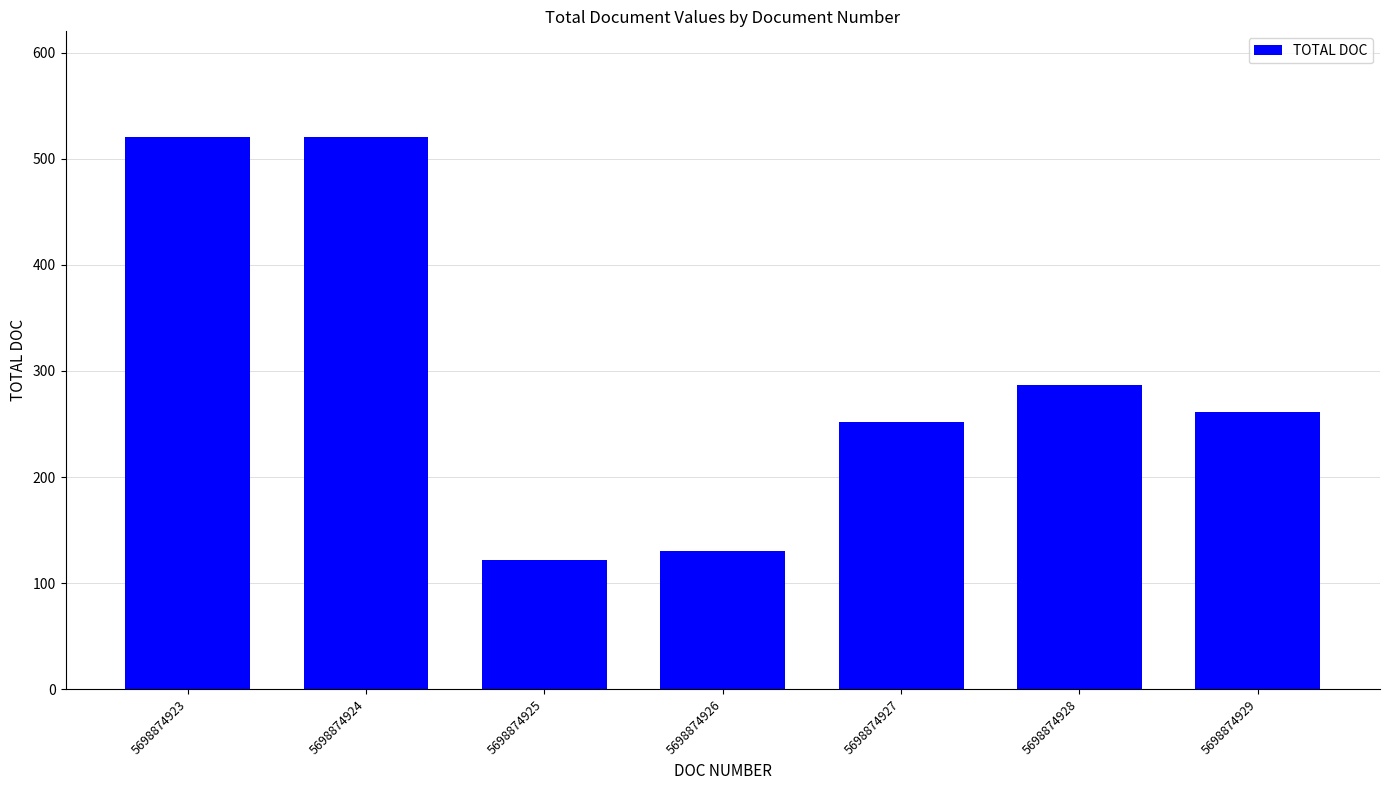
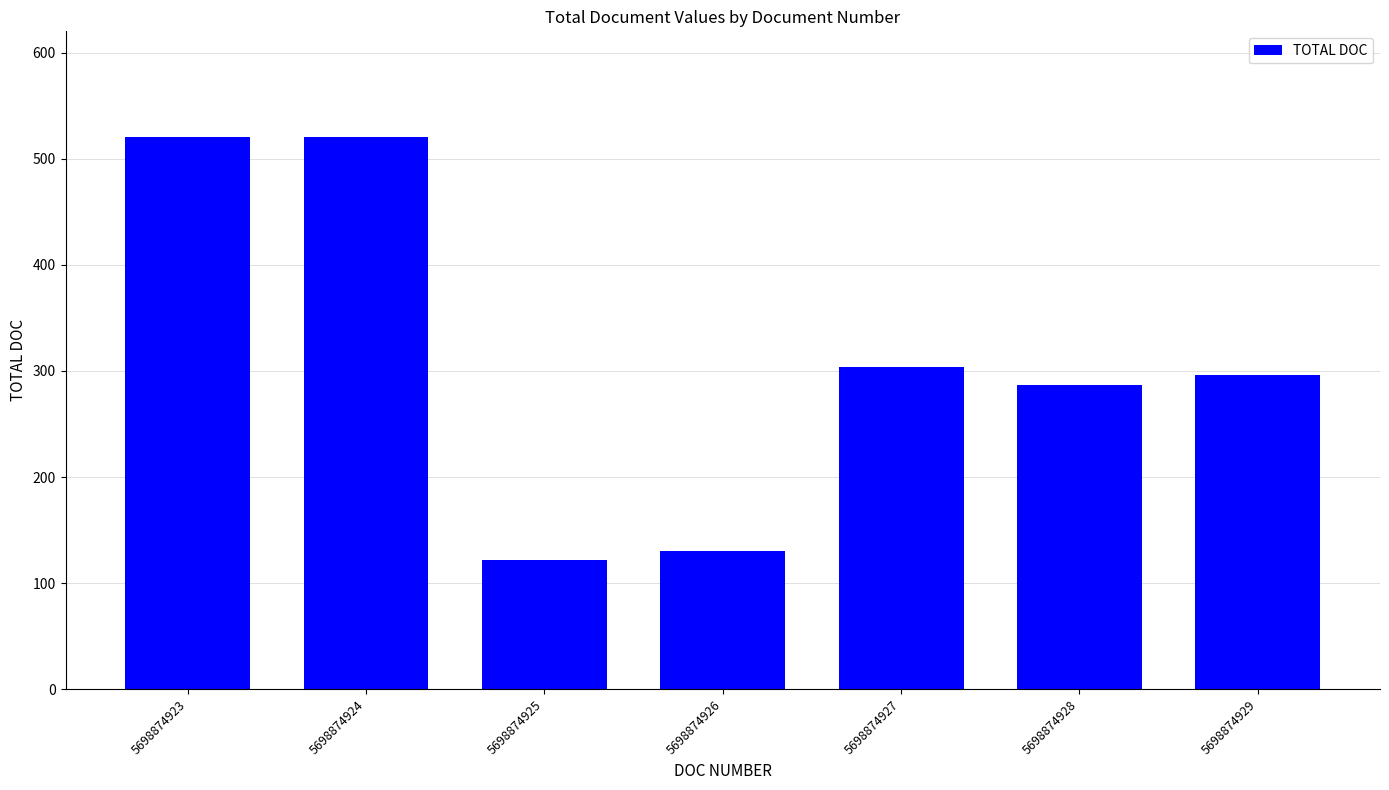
5698874927: 252 -> 304
5698874929: 261 -> 296
